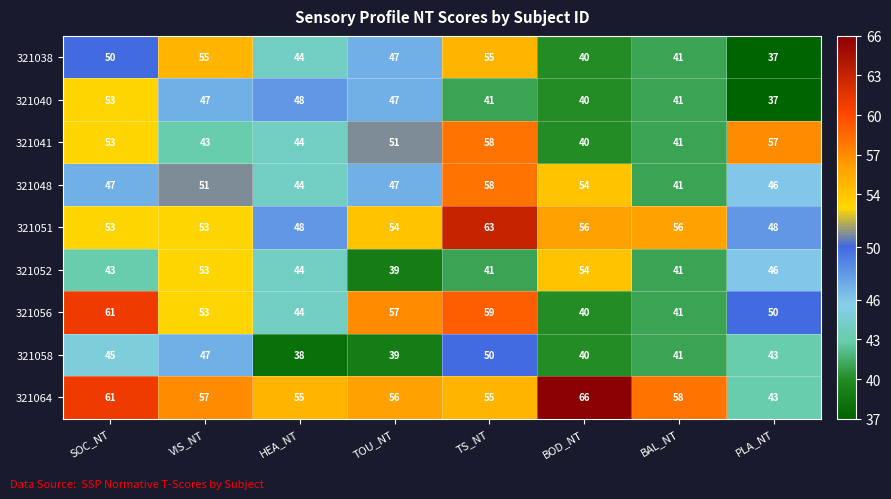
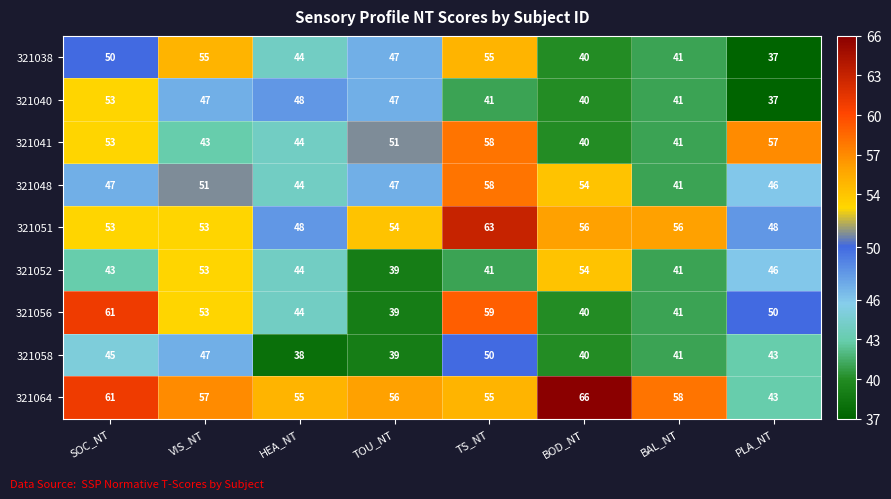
321056, TOU_NT: 57 -> 39
